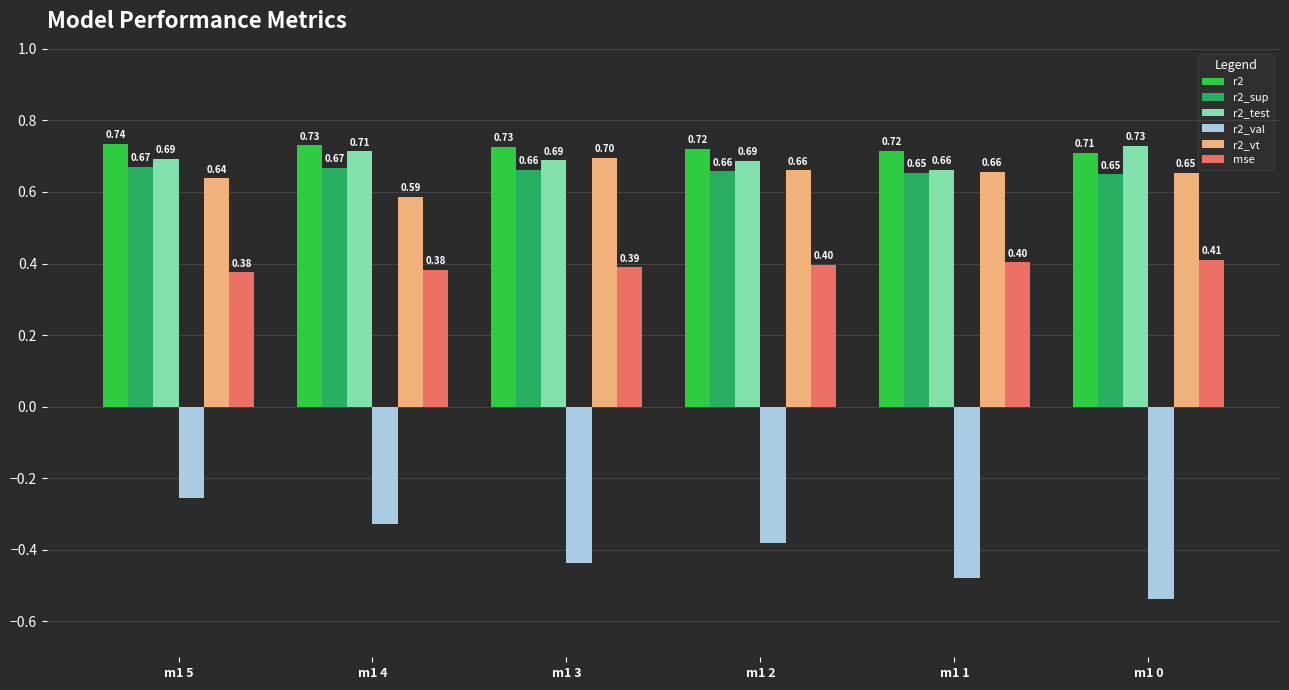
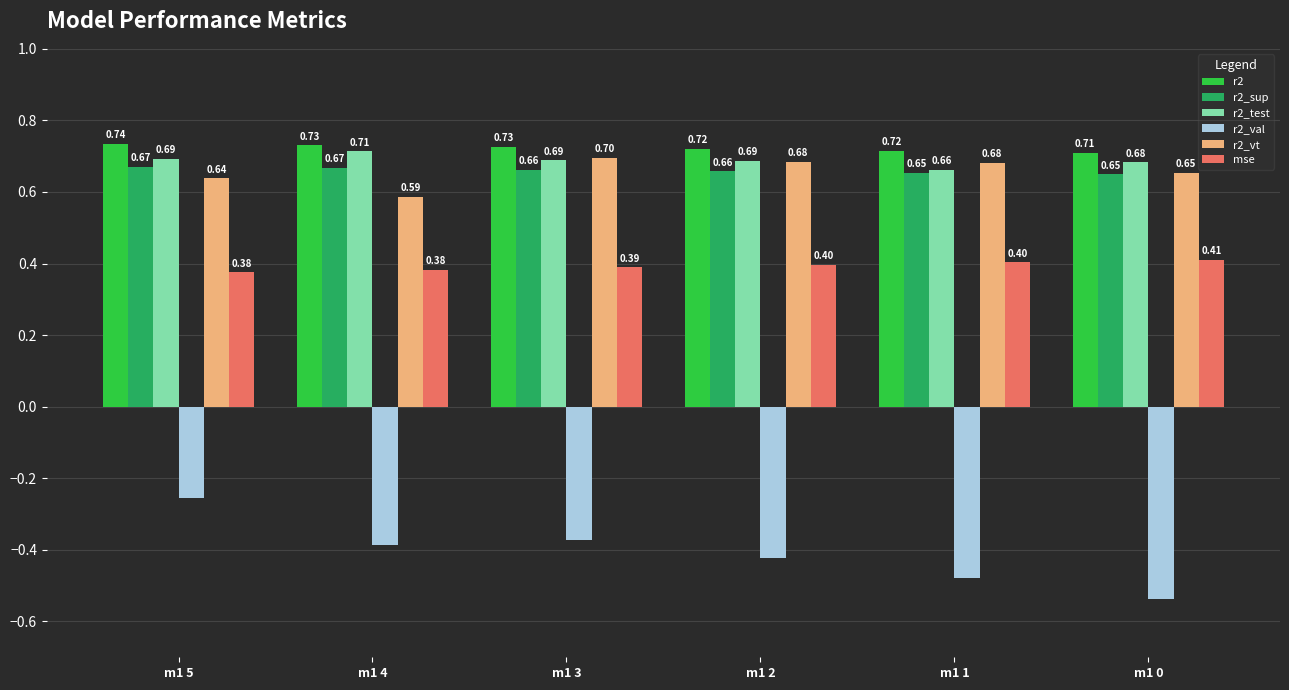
r2_val, m1 4: -0.33 -> -0.39
r2_val, m1 3: -0.44 -> -0.37
r2_val, m1 2: -0.38 -> -0.42
r2_vt, m1 2: 0.66 -> 0.68
r2_vt, m1 1: 0.66 -> 0.68
r2_test, m1 0: 0.73 -> 0.68
